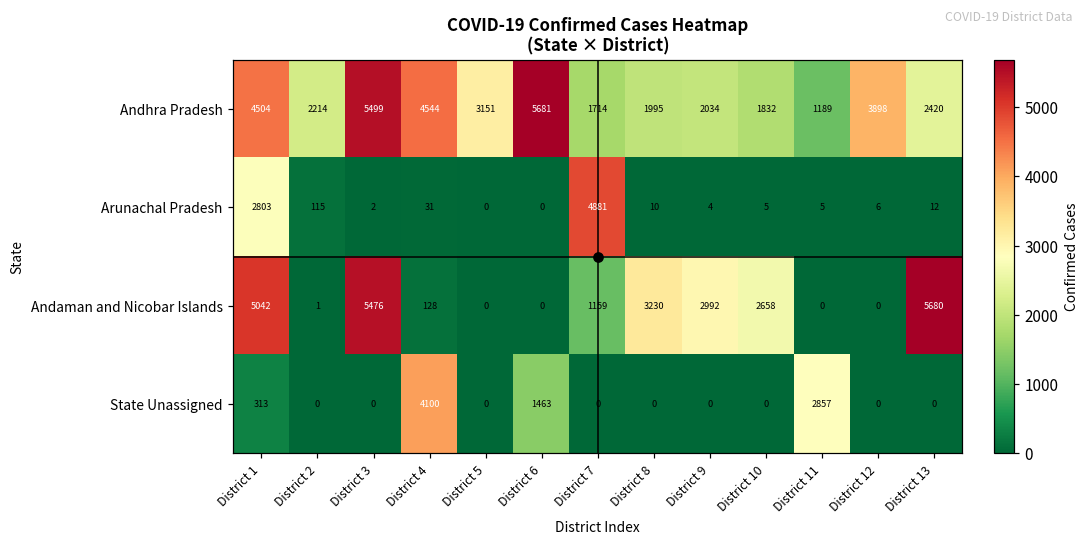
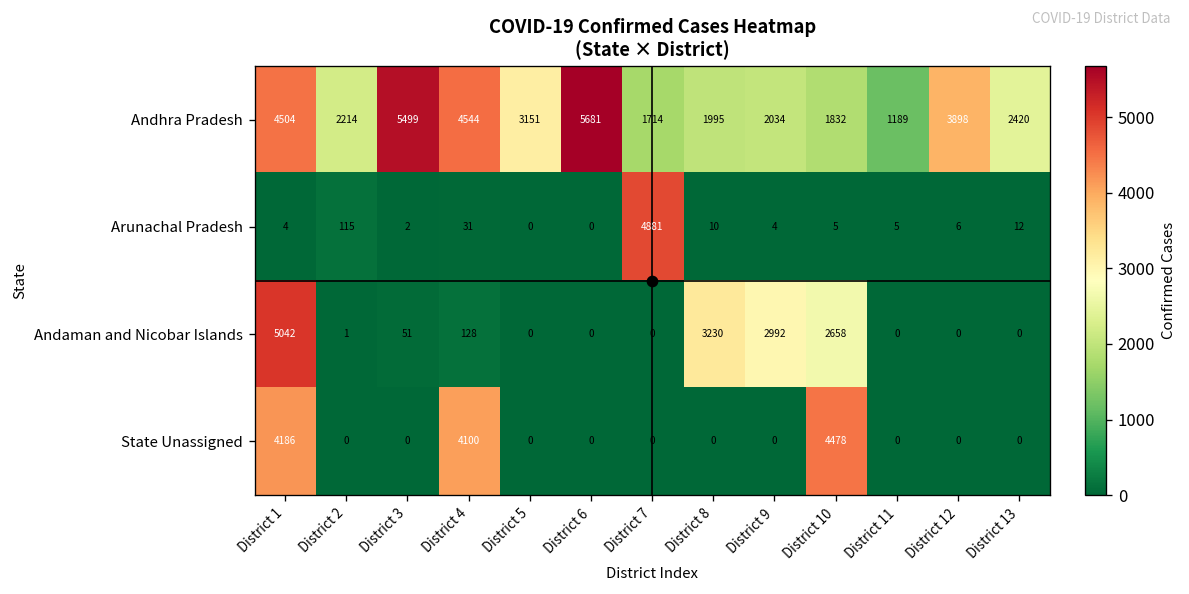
Arunachal Pradesh, District 1: 2803 -> 4
Andaman and Nicobar Islands, District 3: 5476 -> 51
Andaman and Nicobar Islands, District 7: 1159 -> 0
Andaman and Nicobar Islands, District 13: 5680 -> 0
State Unassigned, District 1: 313 -> 4186
State Unassigned, District 6: 1463 -> 0
State Unassigned, District 10: 0 -> 4478
State Unassigned, District 11: 2857 -> 0
